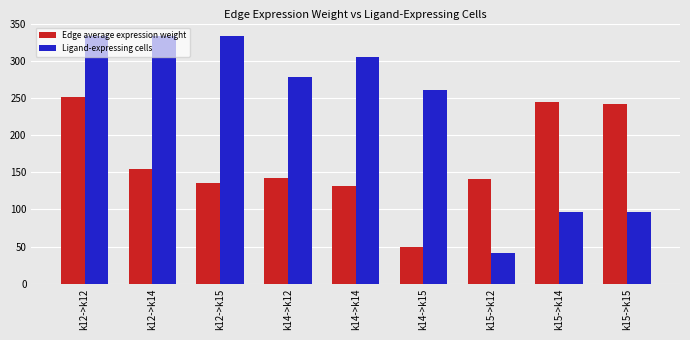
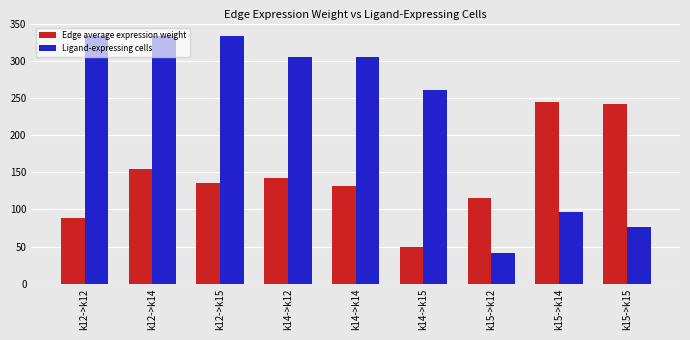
Edge average expression weight, k12->k12: 250 -> 90
Ligand-expressing cells, k14->k12: 280 -> 310
Edge average expression weight, k15->k12: 140 -> 120
Ligand-expressing cells, k15->k15: 100 -> 80
